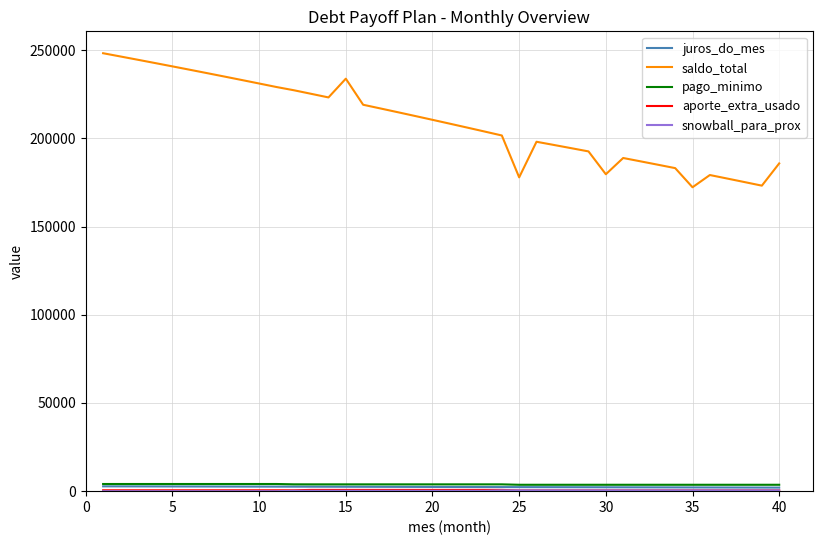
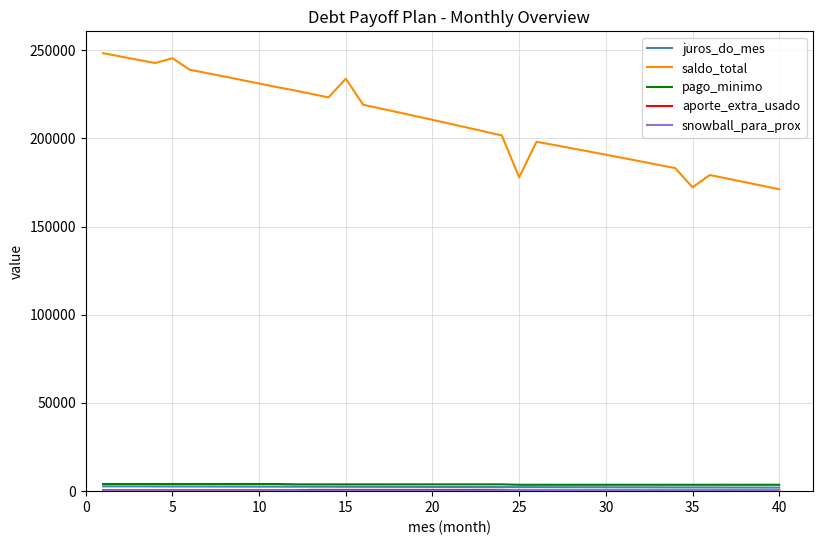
saldo_total, 5: 241000 -> 245000
saldo_total, 30: 180000 -> 191000
saldo_total, 40: 186000 -> 171000
